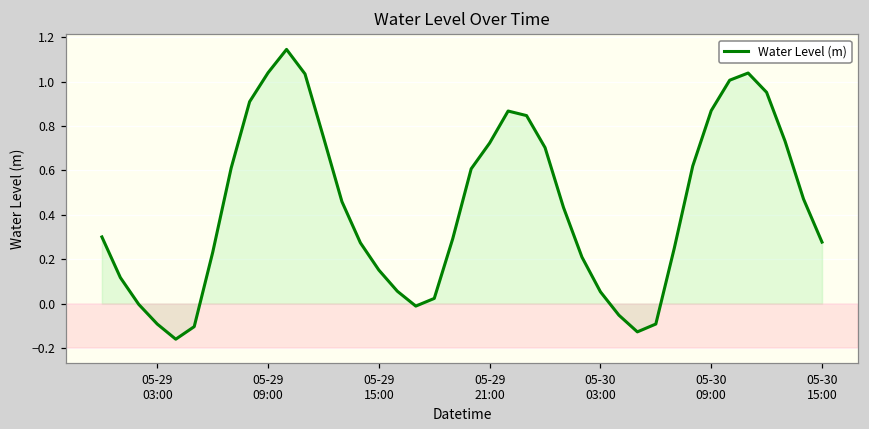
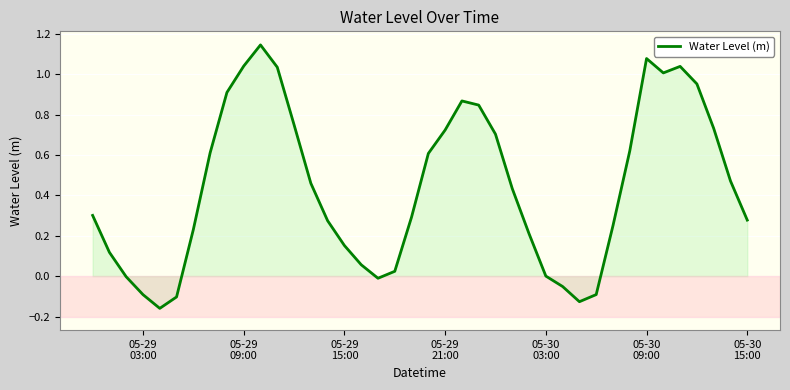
Water Level (m), 05-30 03:00: 0.05 -> 0.00
Water Level (m), 05-30 09:00: 0.87 -> 1.08
